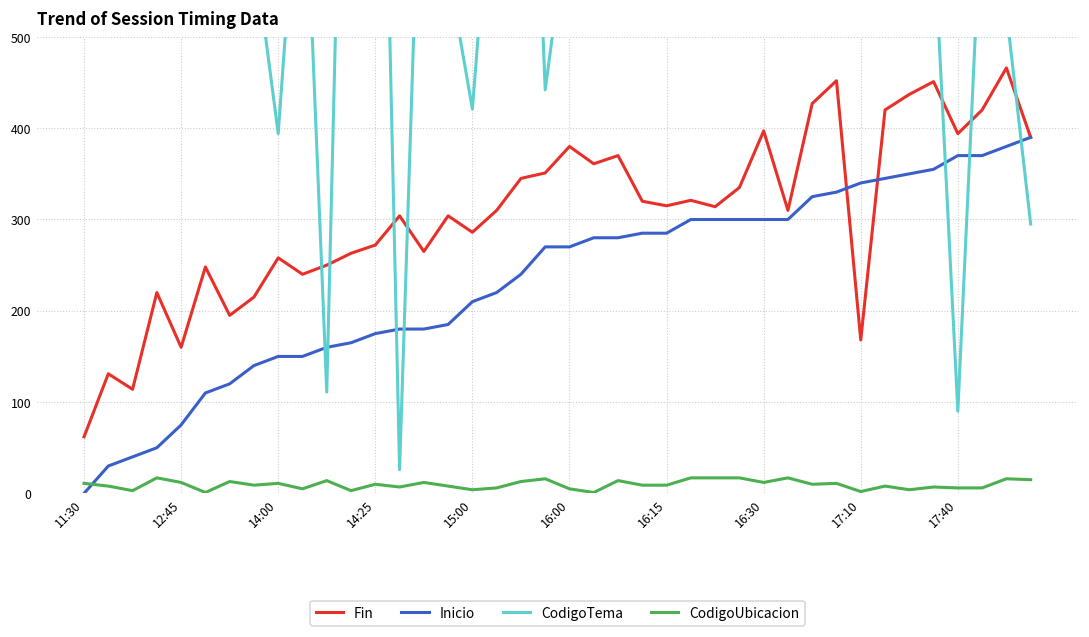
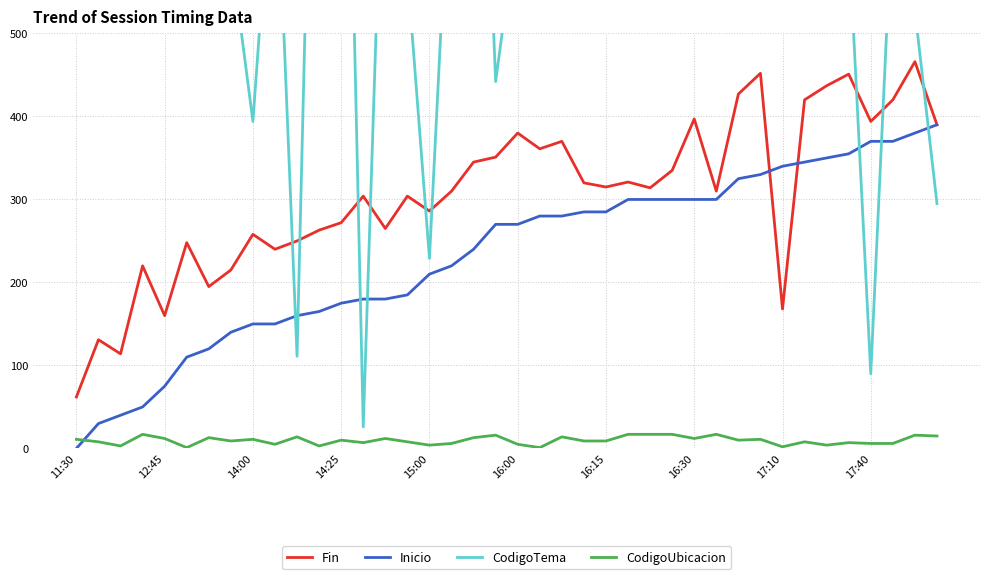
CodigoTema, 15:00: 420 -> 230
